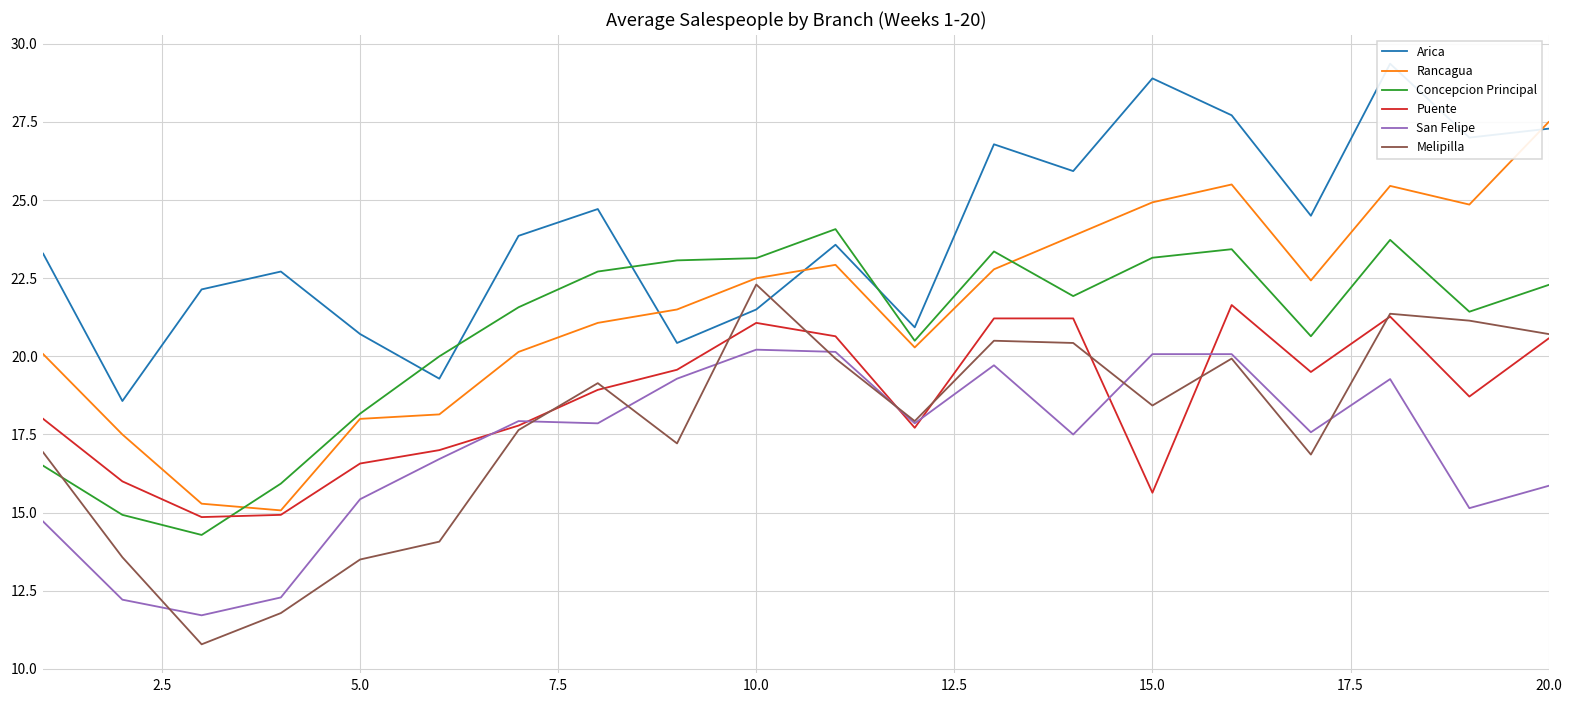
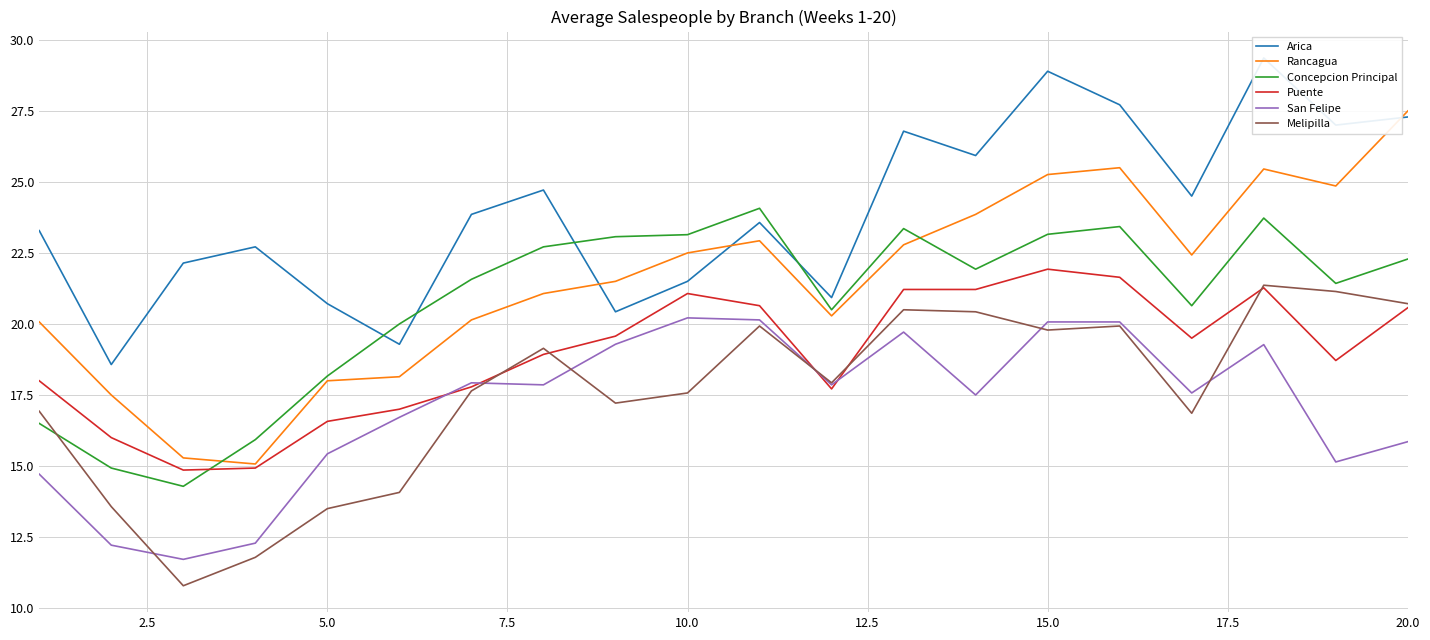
Melipilla, 10.0: 22.3 -> 17.6
Rancagua, 15.0: 24.9 -> 25.3
Puente, 15.0: 15.6 -> 21.9
Melipilla, 15.0: 18.4 -> 19.8
